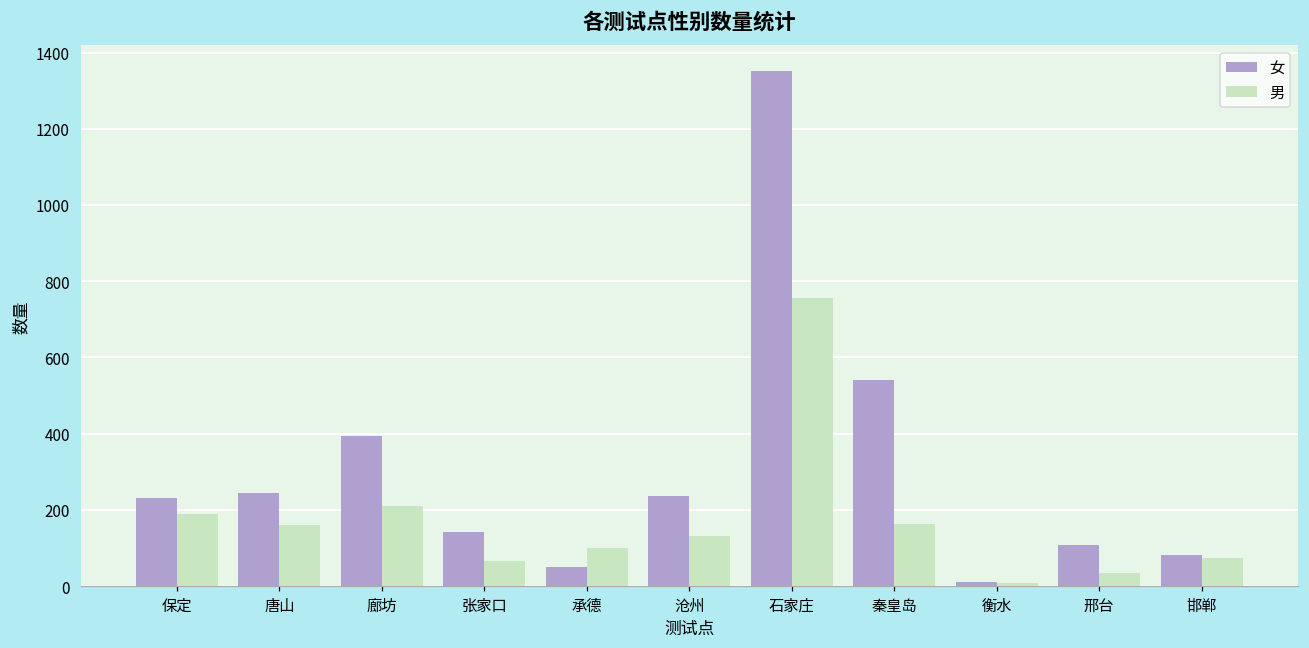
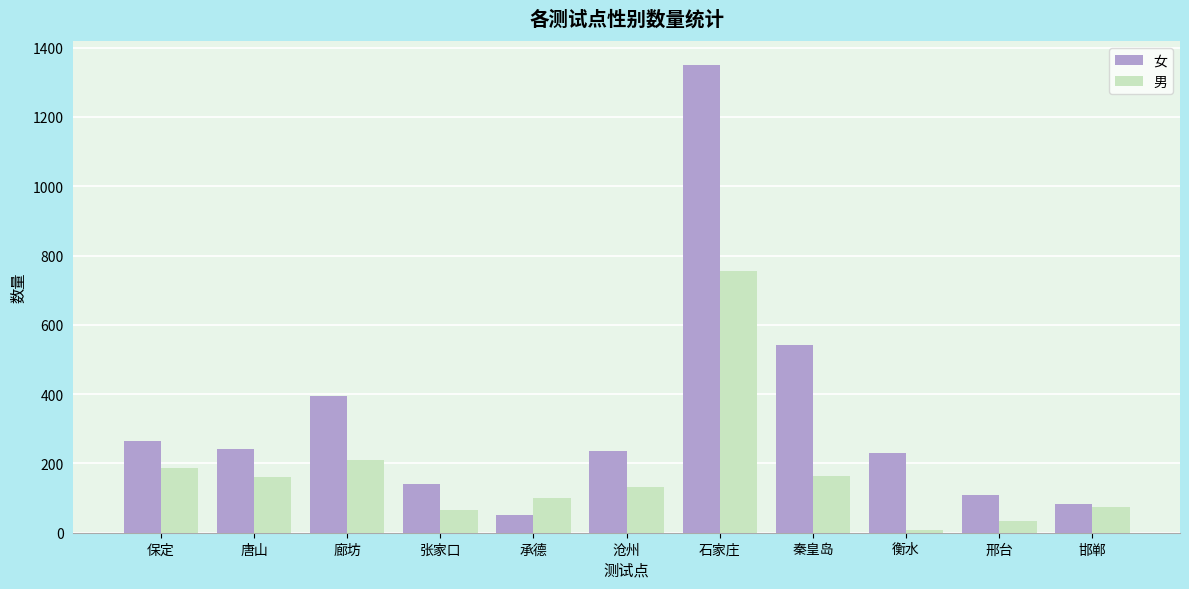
女, 保定: 230 -> 270
女, 衡水: 10 -> 230
